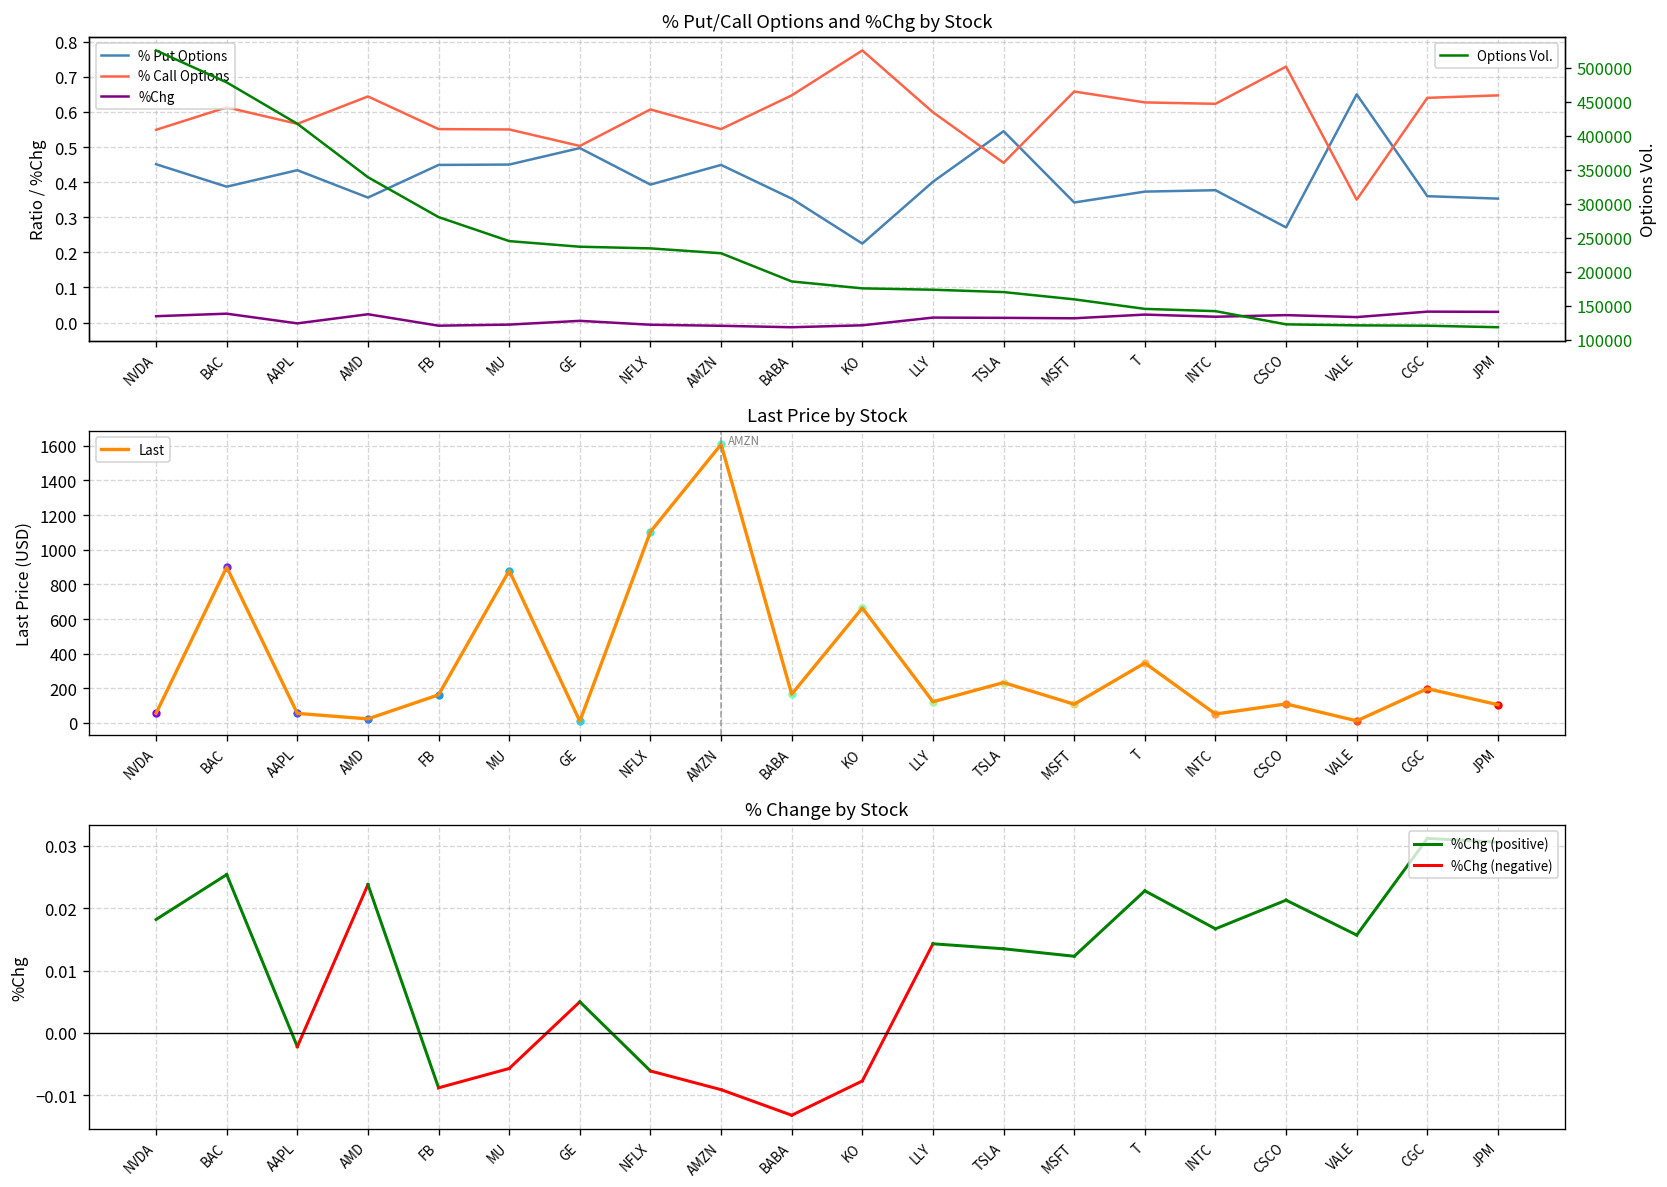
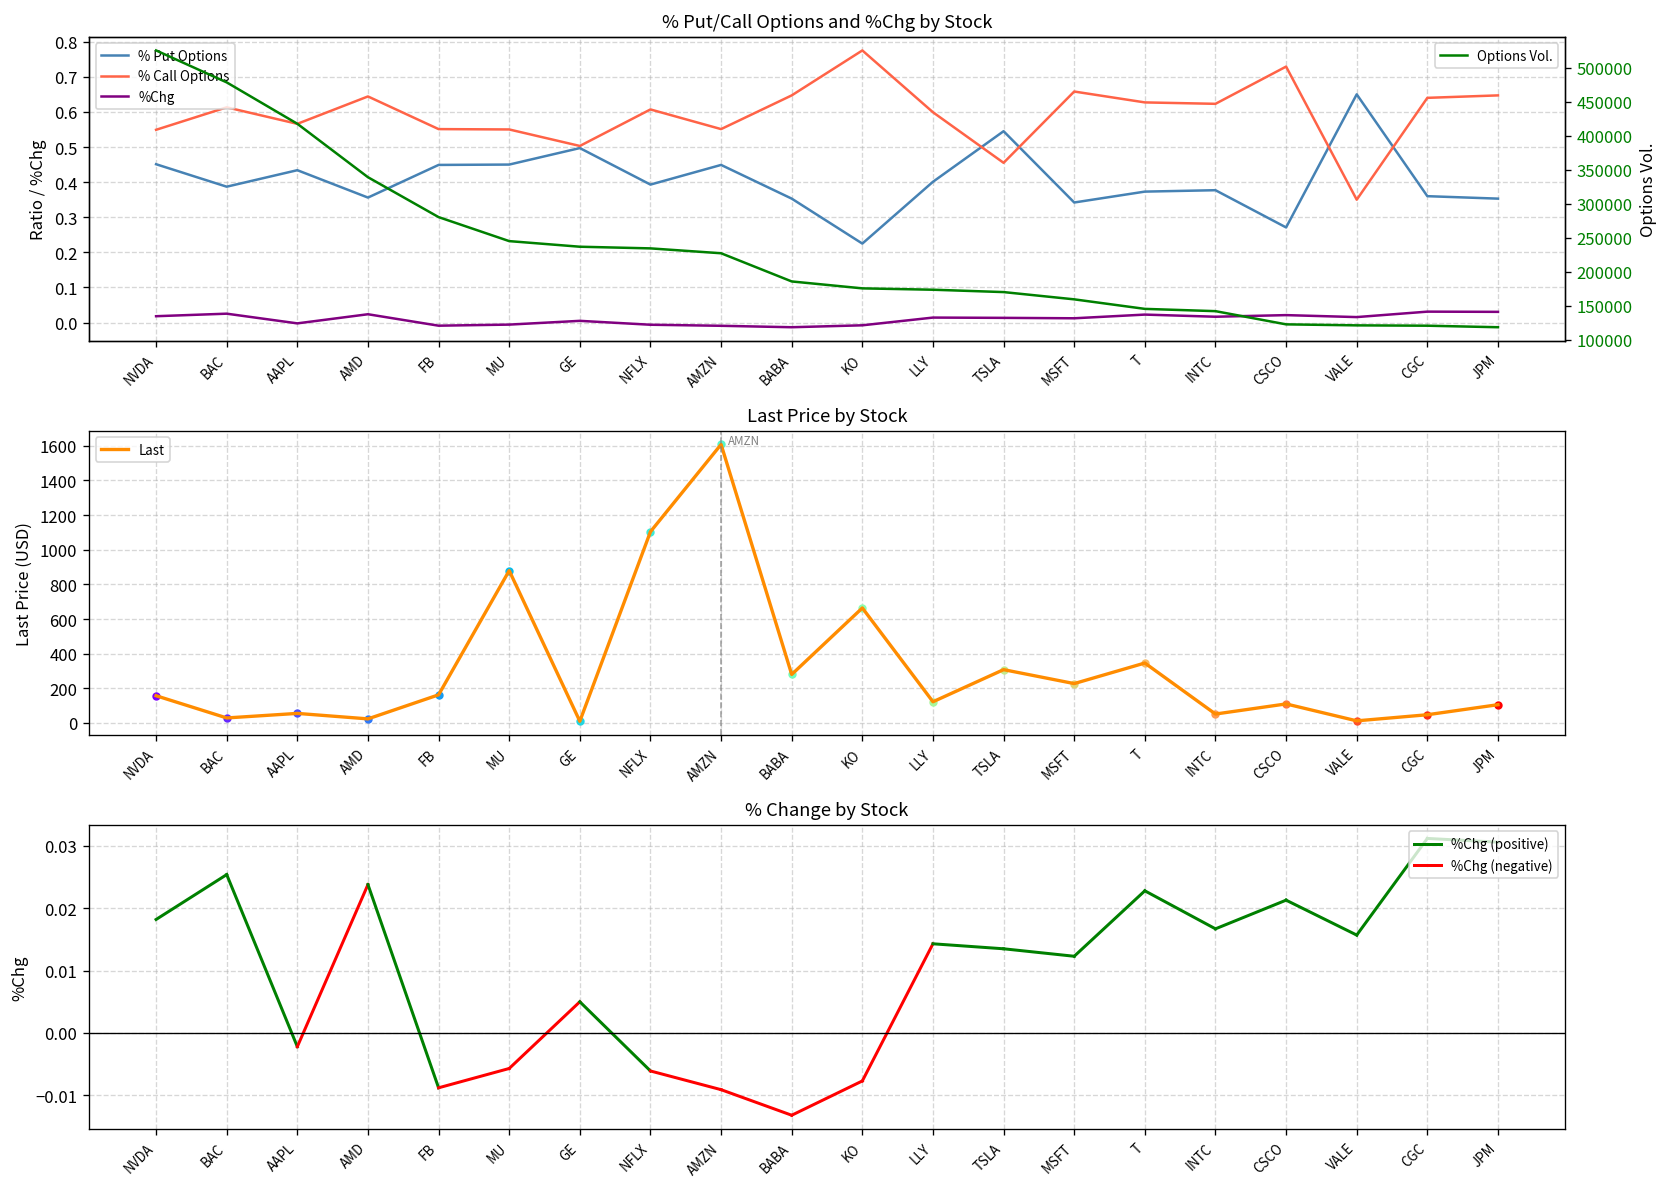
Last Price by Stock, Last, NVDA: 60 -> 160
Last Price by Stock, Last, BAC: 900 -> 30
Last Price by Stock, Last, BABA: 170 -> 280
Last Price by Stock, Last, TSLA: 230 -> 310
Last Price by Stock, Last, MSFT: 110 -> 230
Last Price by Stock, Last, CGC: 200 -> 50
